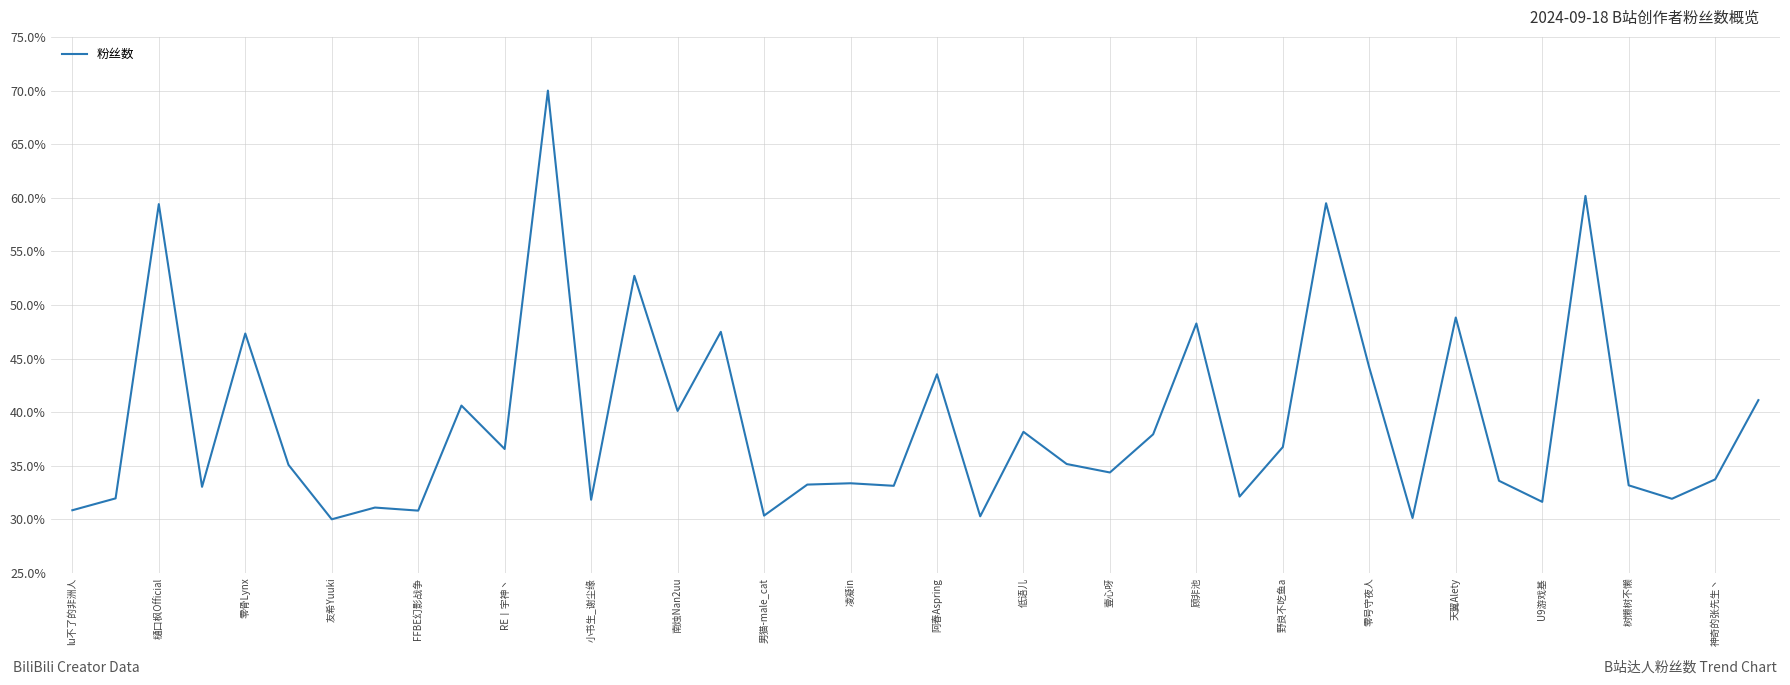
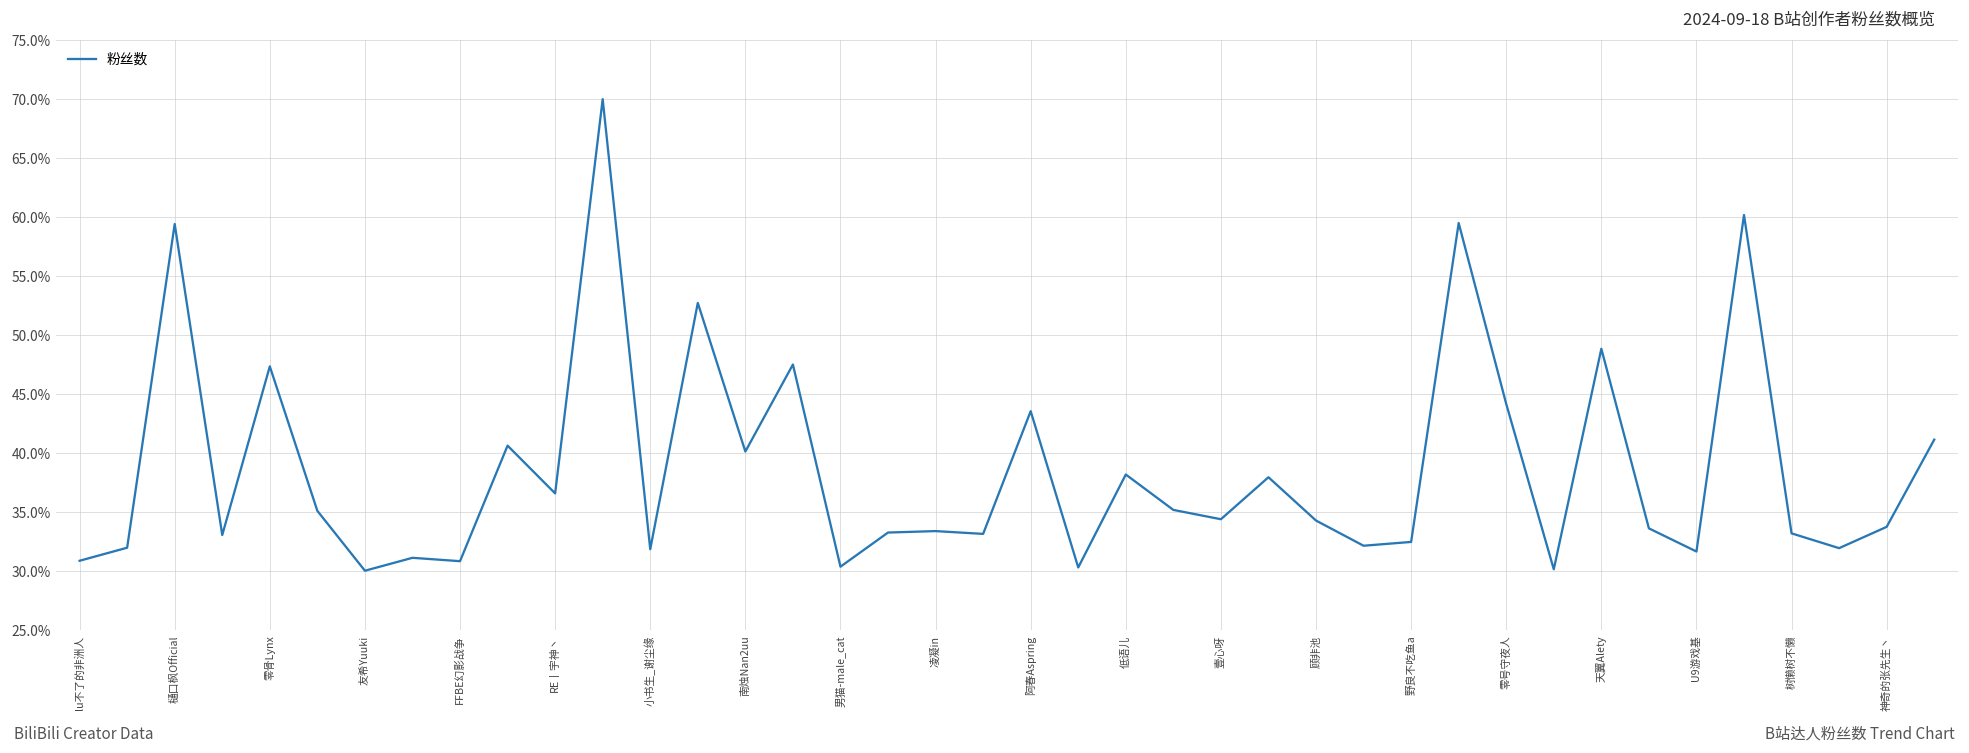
顾非池: 48.3% -> 34.3%
野良不吃鱼a: 36.7% -> 32.4%
